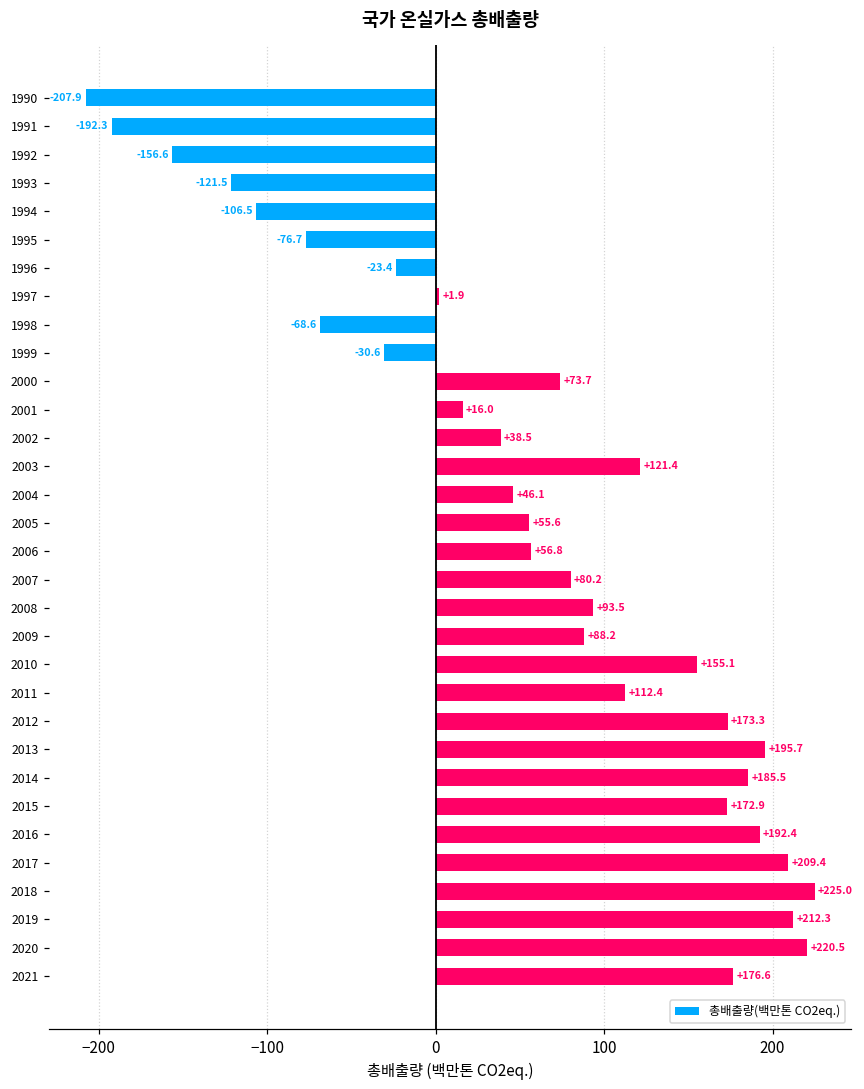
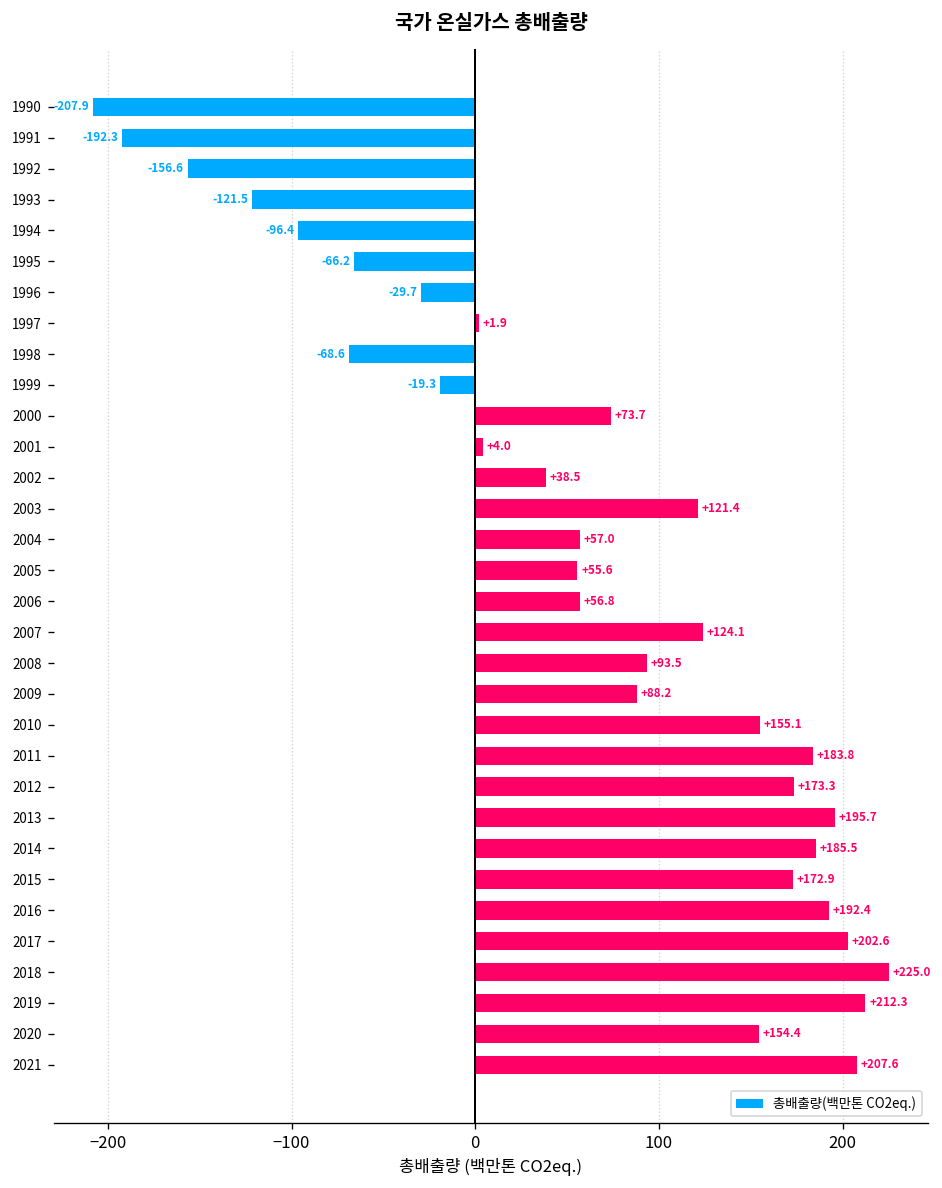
1994: -106.5 -> -96.4
1995: -76.7 -> -66.2
1996: -23.4 -> -29.7
1999: -30.6 -> -19.3
2001: +16.0 -> +4.0
2004: +46.1 -> +57.0
2007: +80.2 -> +124.1
2011: +112.4 -> +183.8
2017: +209.4 -> +202.6
2020: +220.5 -> +154.4
2021: +176.6 -> +207.6
